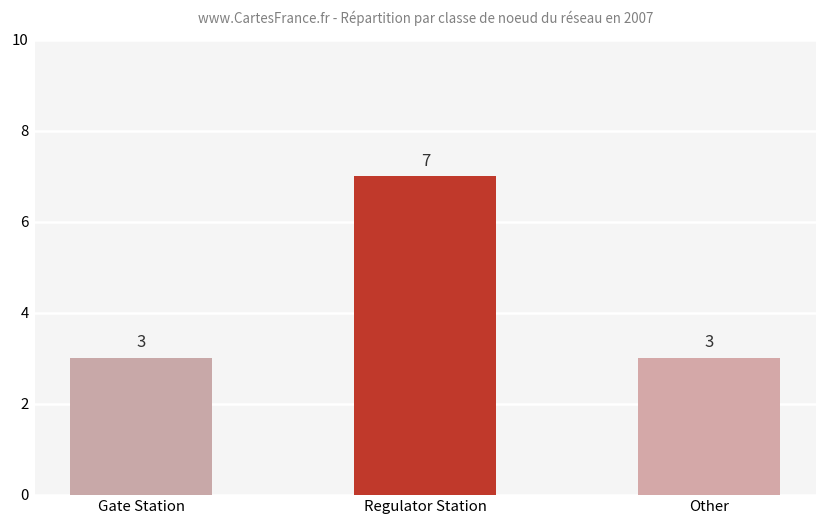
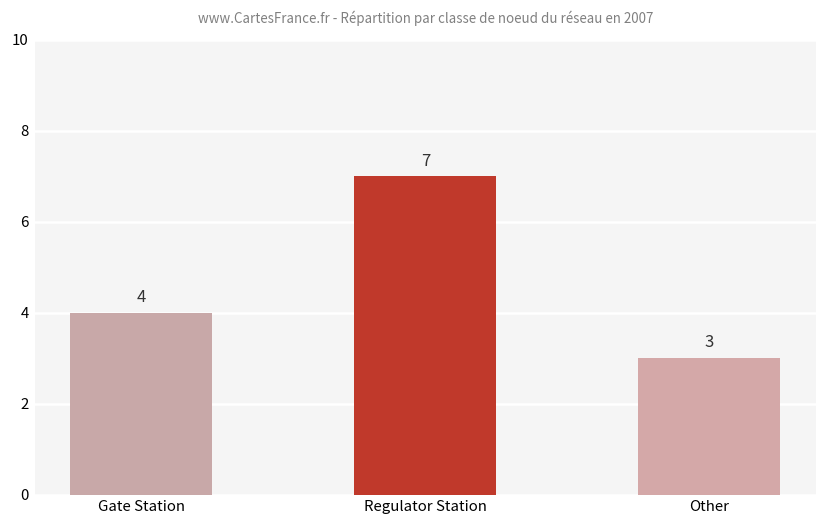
Gate Station: 3 -> 4
